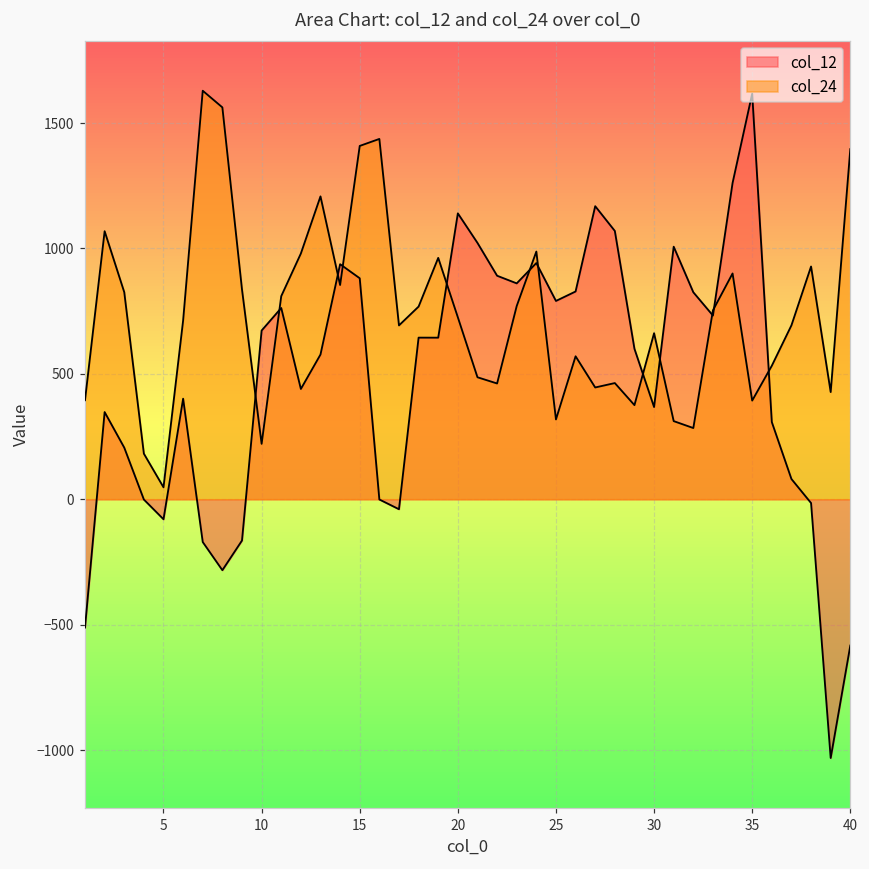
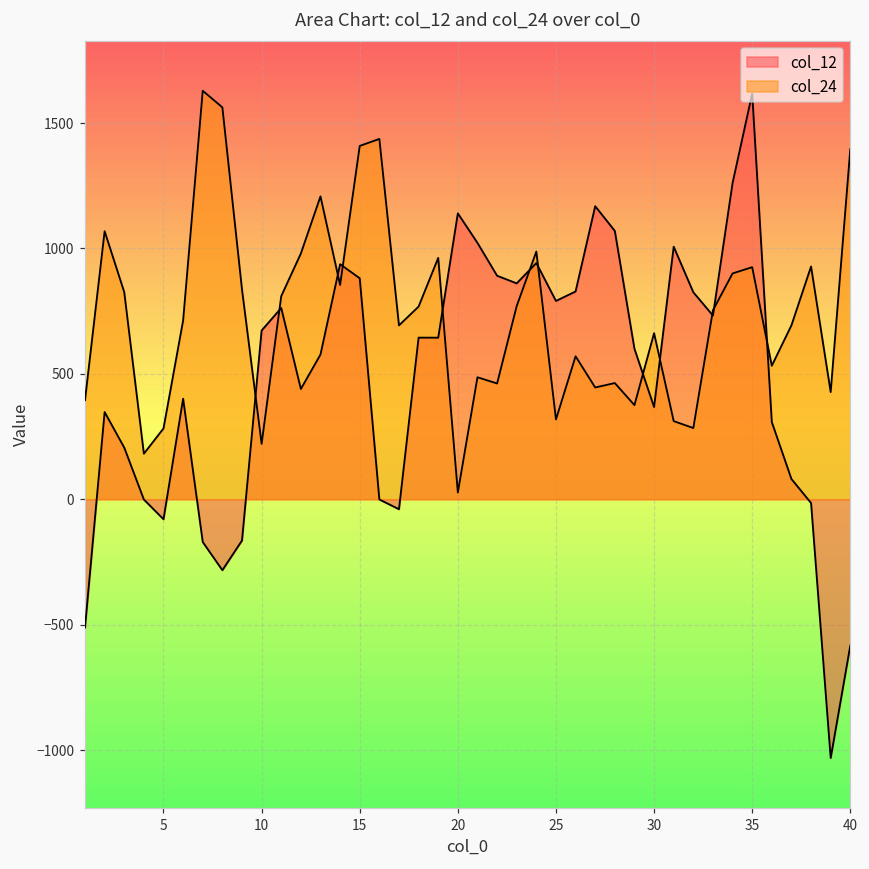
col_24, 5: 50 -> 280
col_24, 20: 730 -> 30
col_24, 35: 390 -> 930
